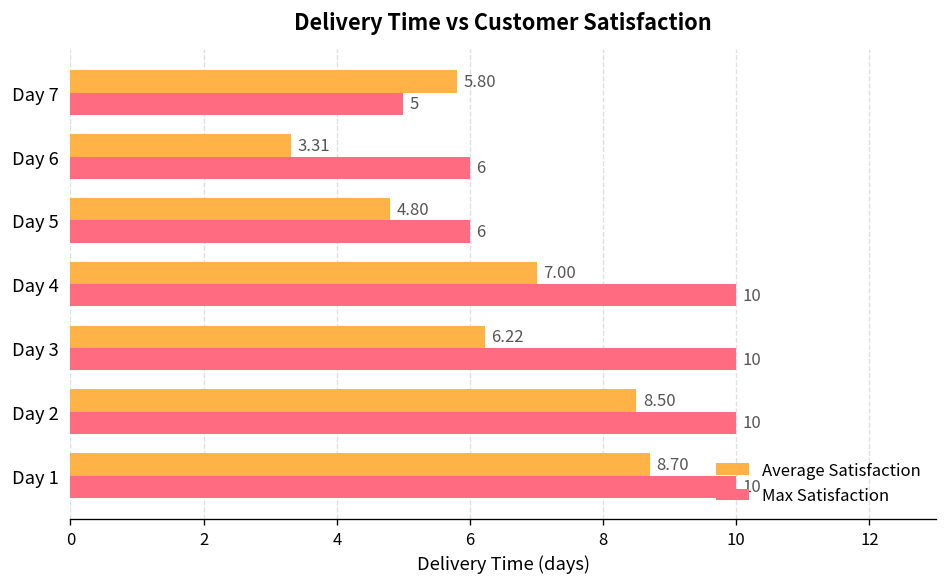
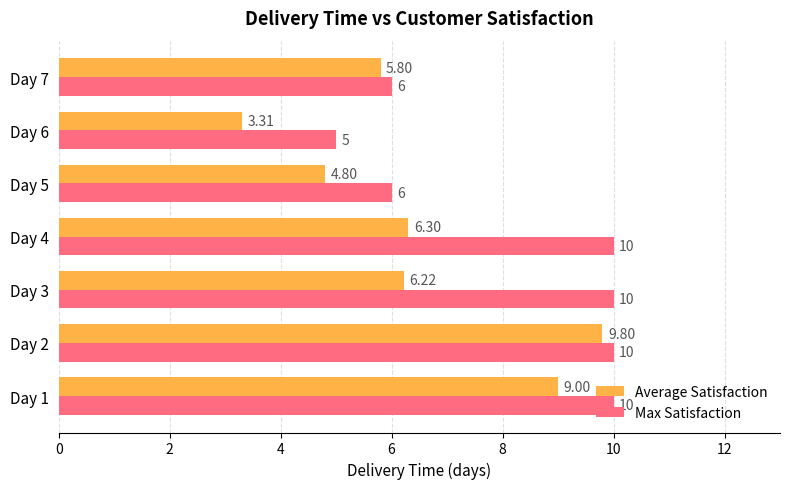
Max Satisfaction, Day 7: 5 -> 6
Max Satisfaction, Day 6: 6 -> 5
Average Satisfaction, Day 4: 7.00 -> 6.30
Average Satisfaction, Day 2: 8.50 -> 9.80
Average Satisfaction, Day 1: 8.70 -> 9.00
